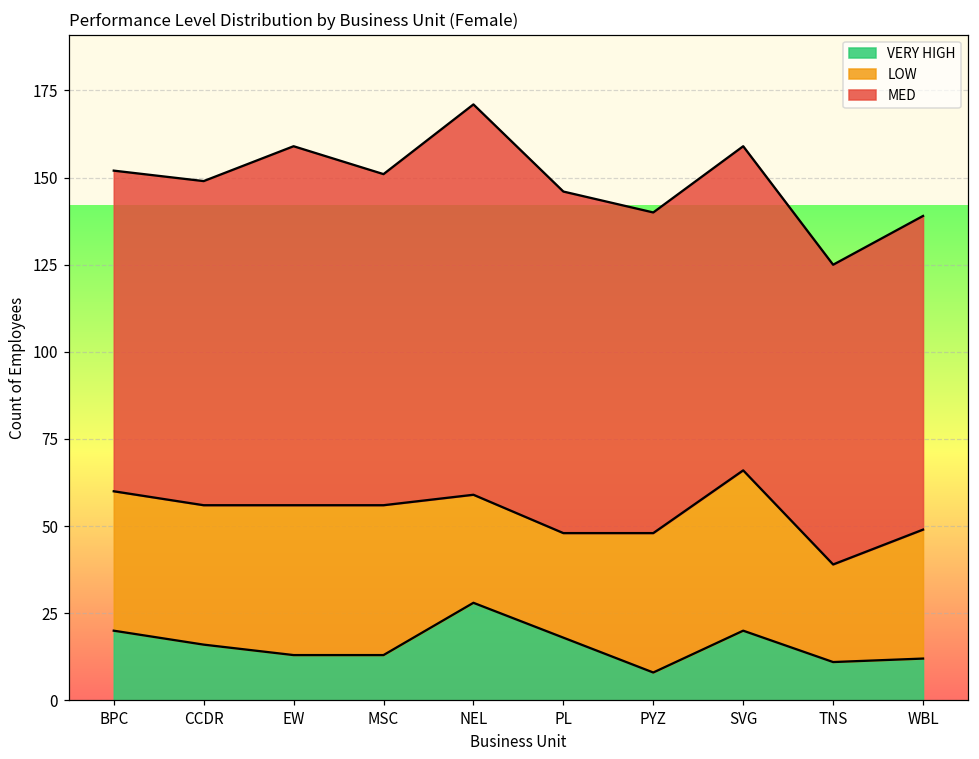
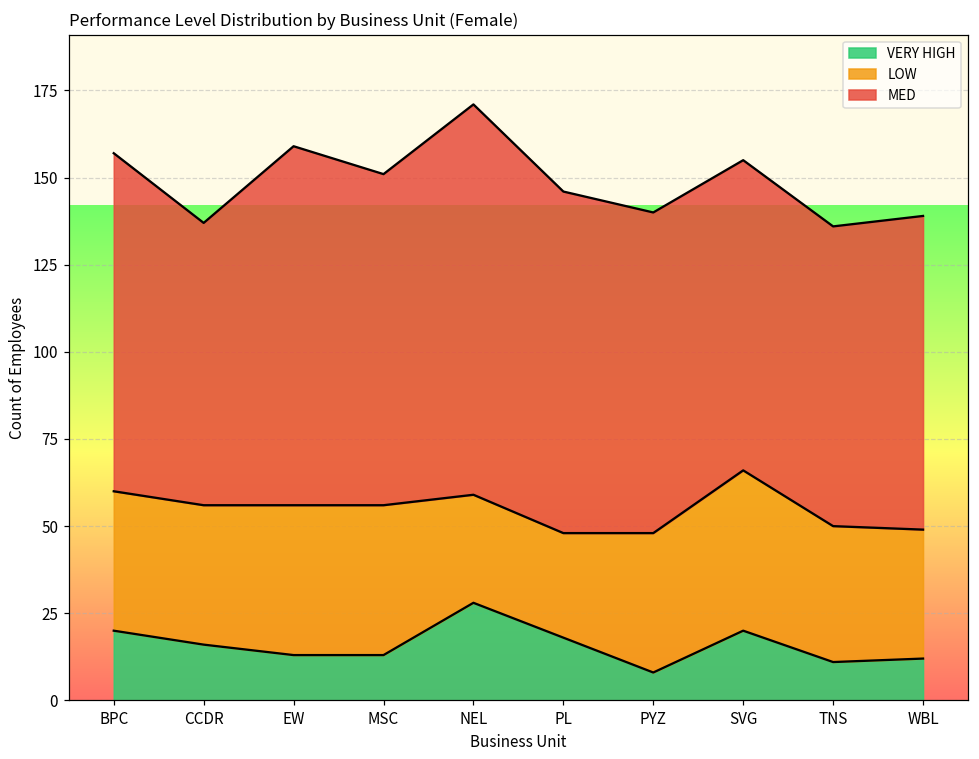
MED, BPC: 92 -> 97
MED, CCDR: 93 -> 81
MED, SVG: 93 -> 89
LOW, TNS: 28 -> 39
